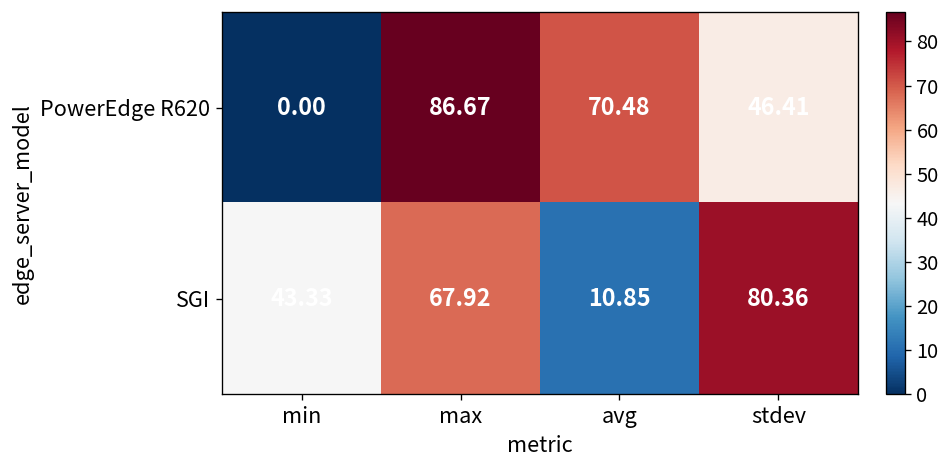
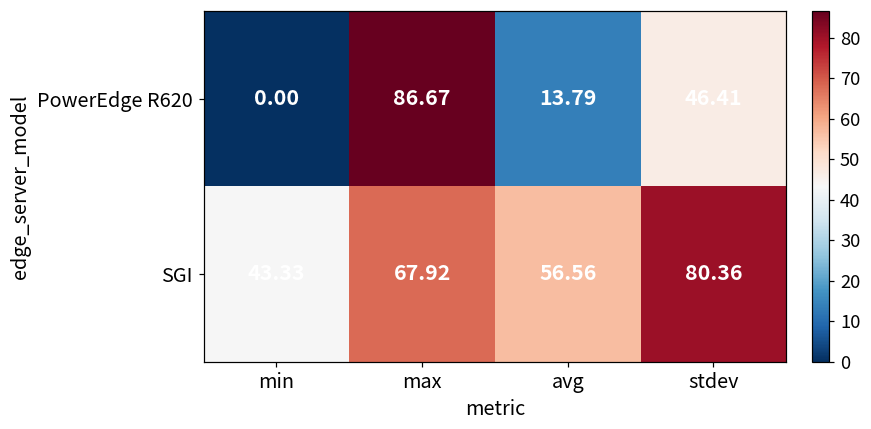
PowerEdge R620, avg: 70.48 -> 13.79
SGI, avg: 10.85 -> 56.56
